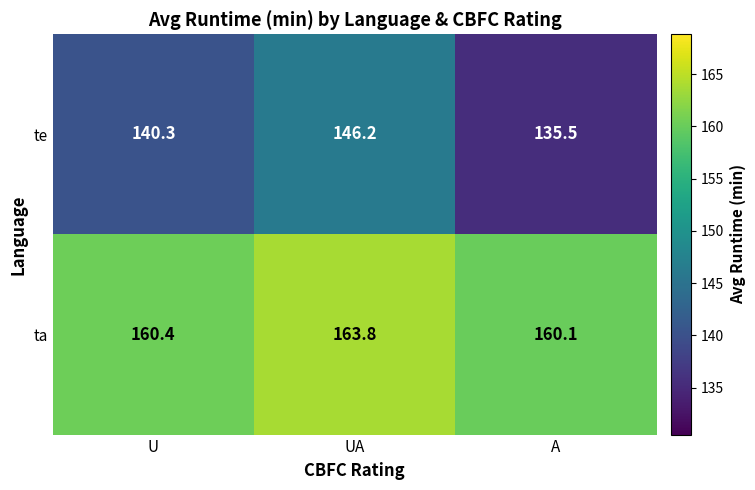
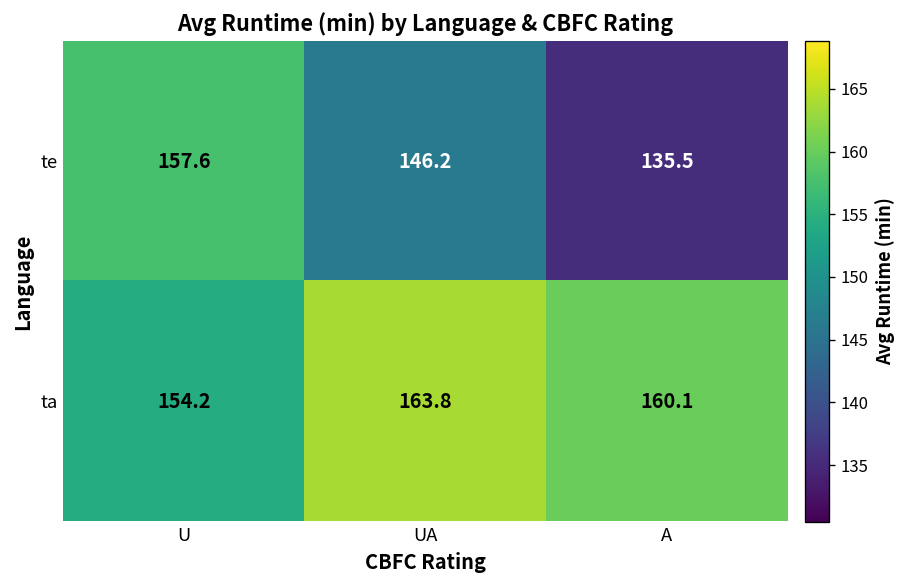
te, U: 140.3 -> 157.6
ta, U: 160.4 -> 154.2
